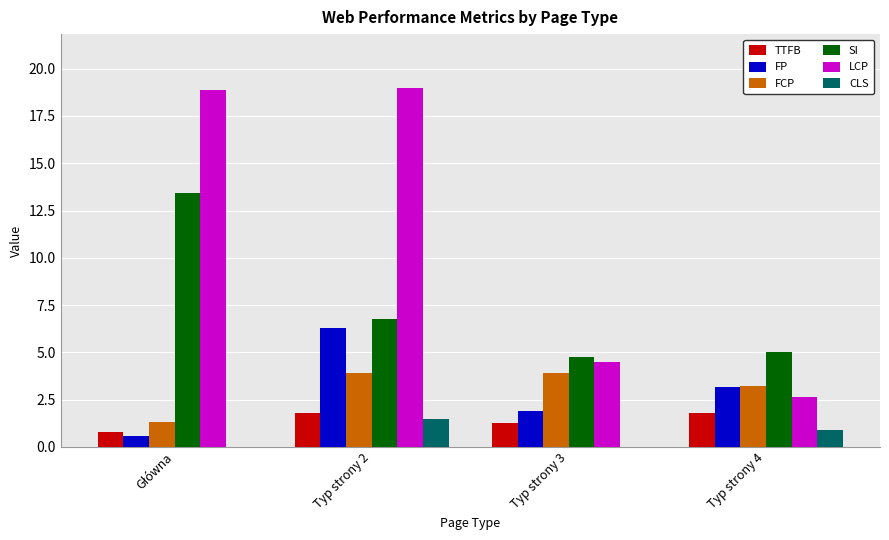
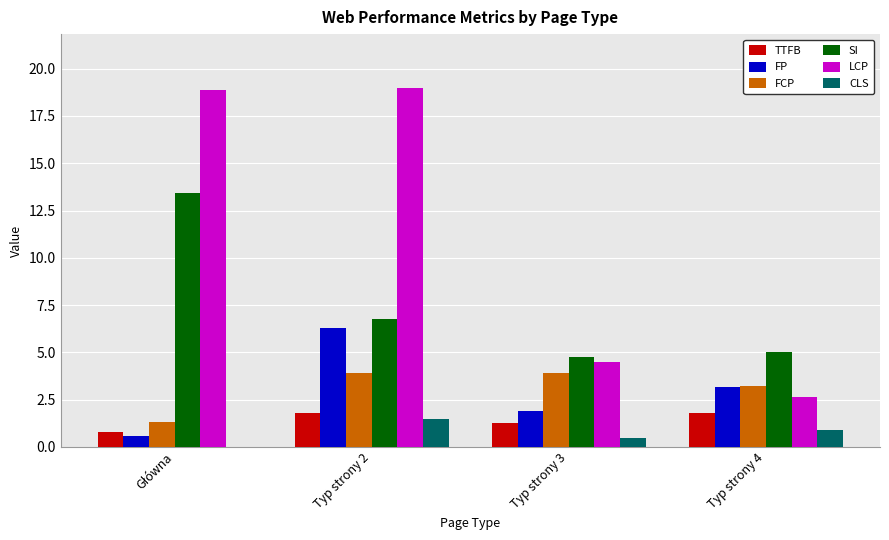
CLS, Typ strony 3: 0.0 -> 0.5
